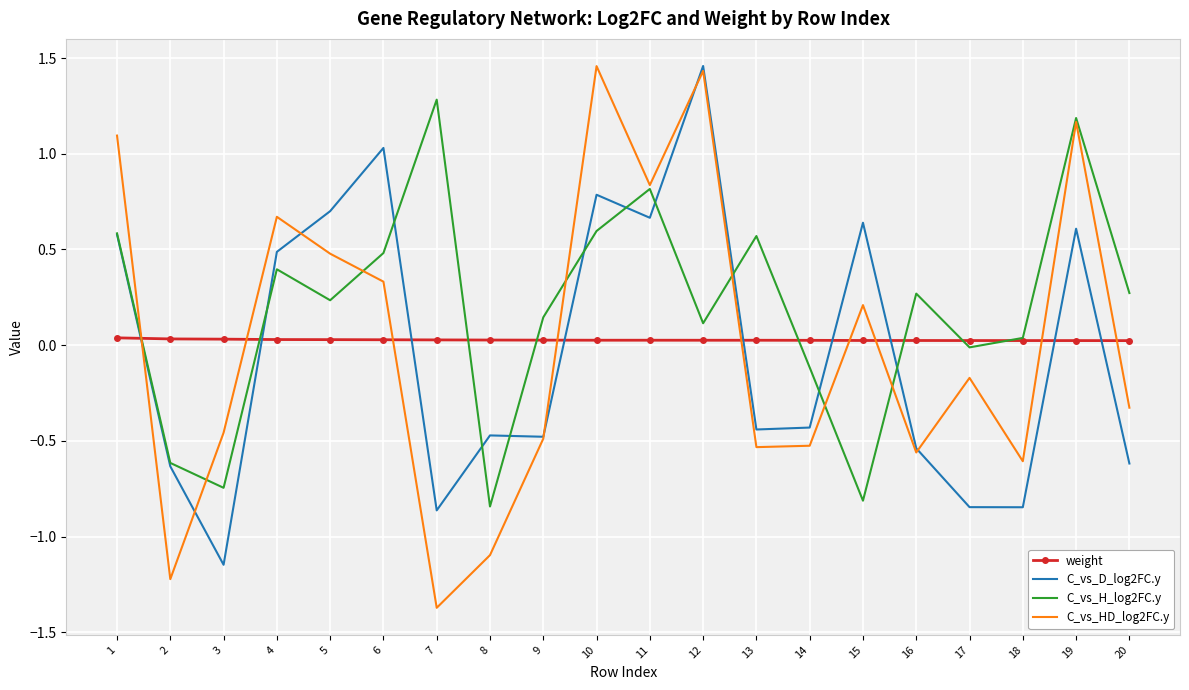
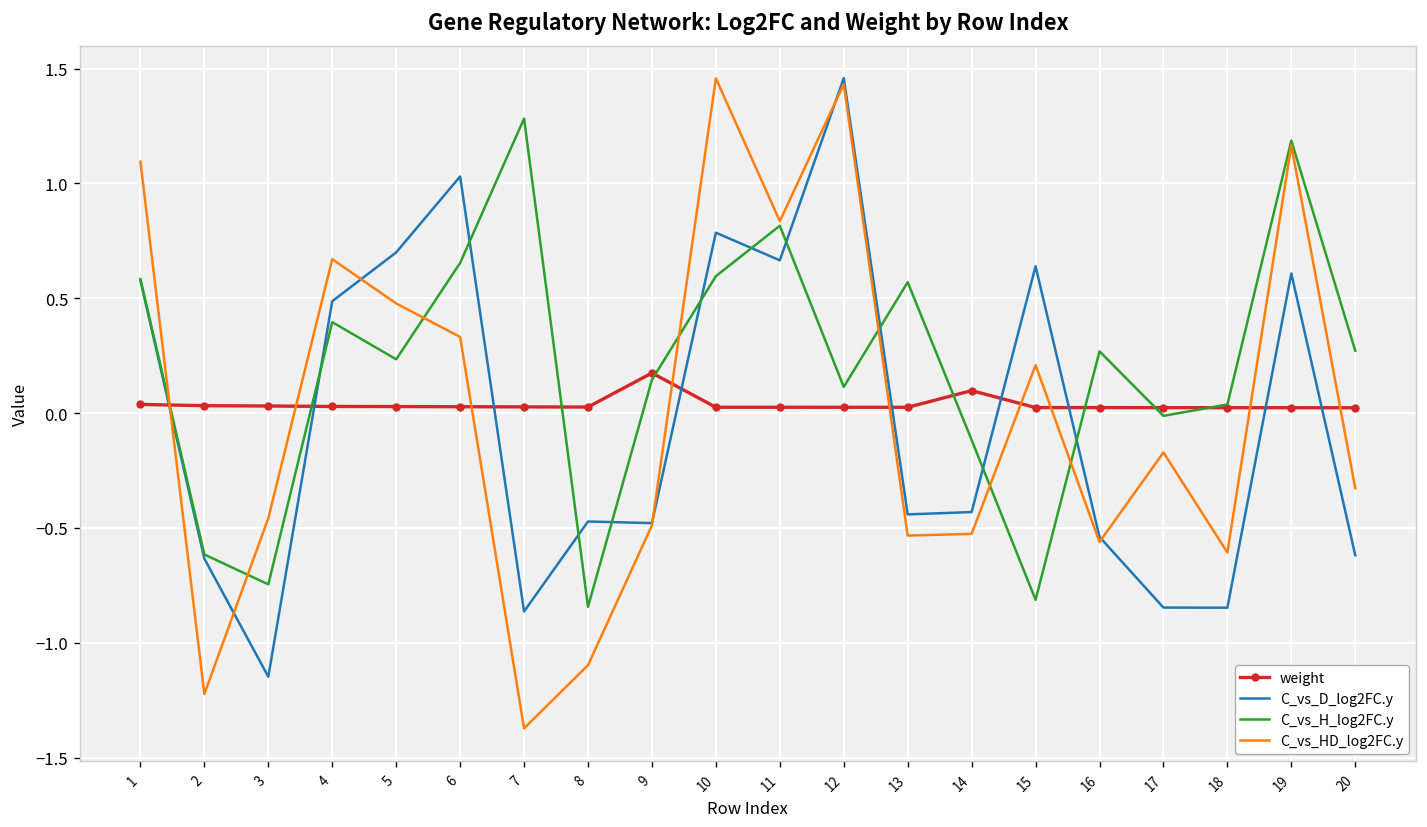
C_vs_H_log2FC.y, 6: 0.48 -> 0.65
weight, 9: 0.03 -> 0.17
weight, 14: 0.02 -> 0.10
